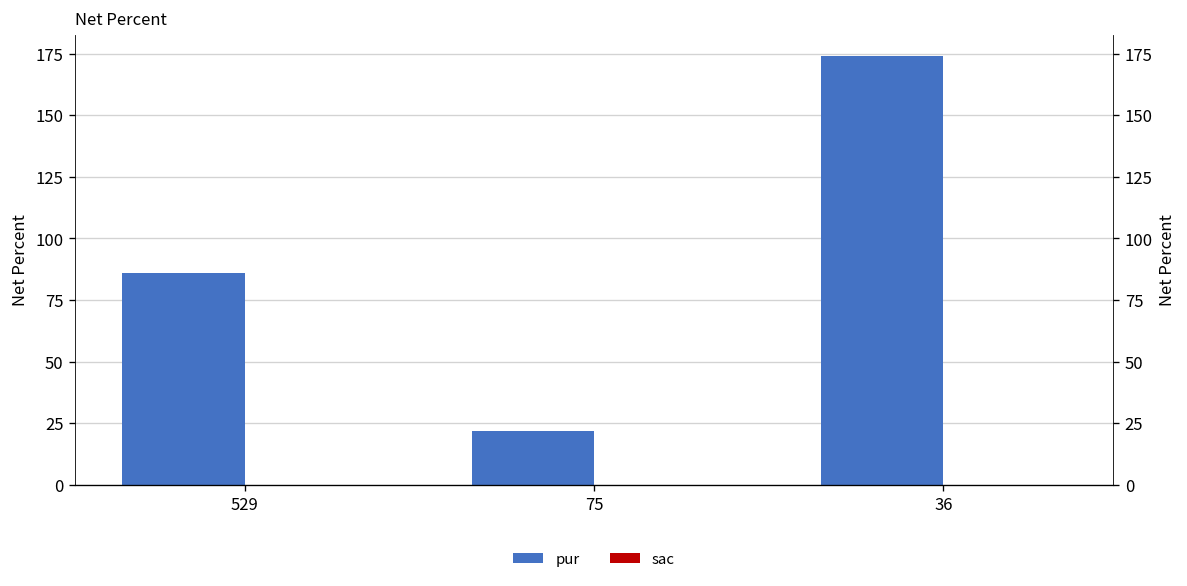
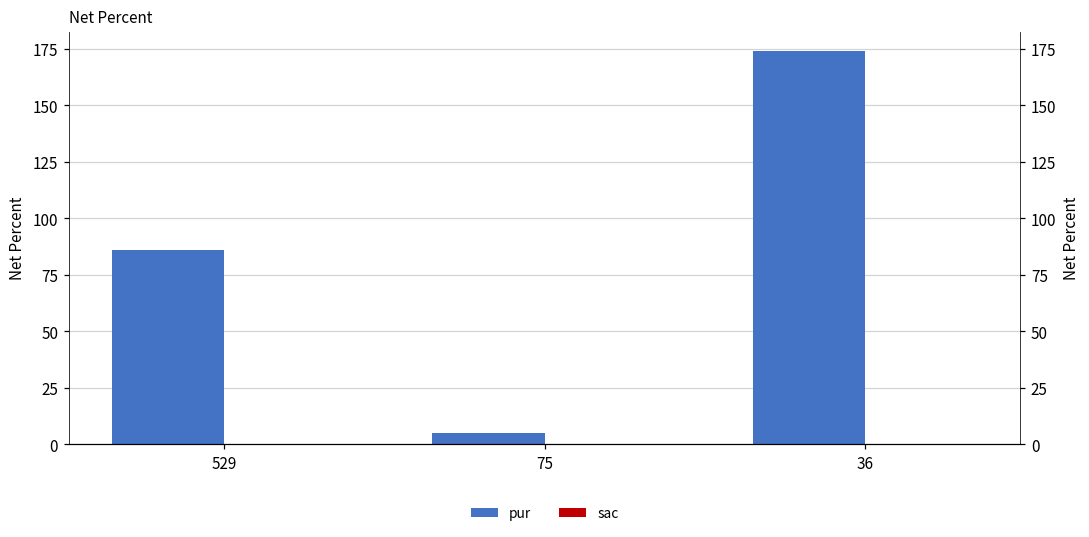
pur, 75: 22 -> 5
